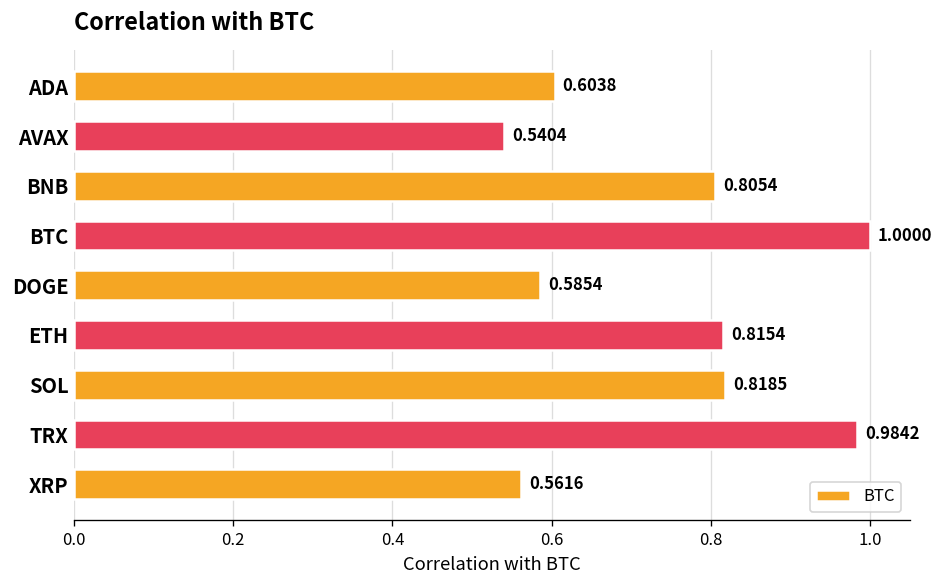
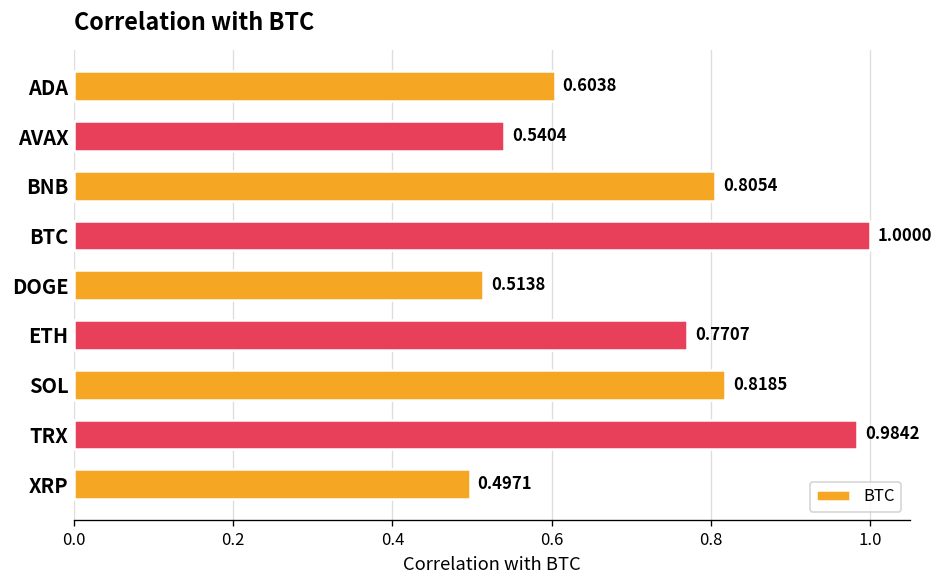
DOGE: 0.5854 -> 0.5138
ETH: 0.8154 -> 0.7707
XRP: 0.5616 -> 0.4971
